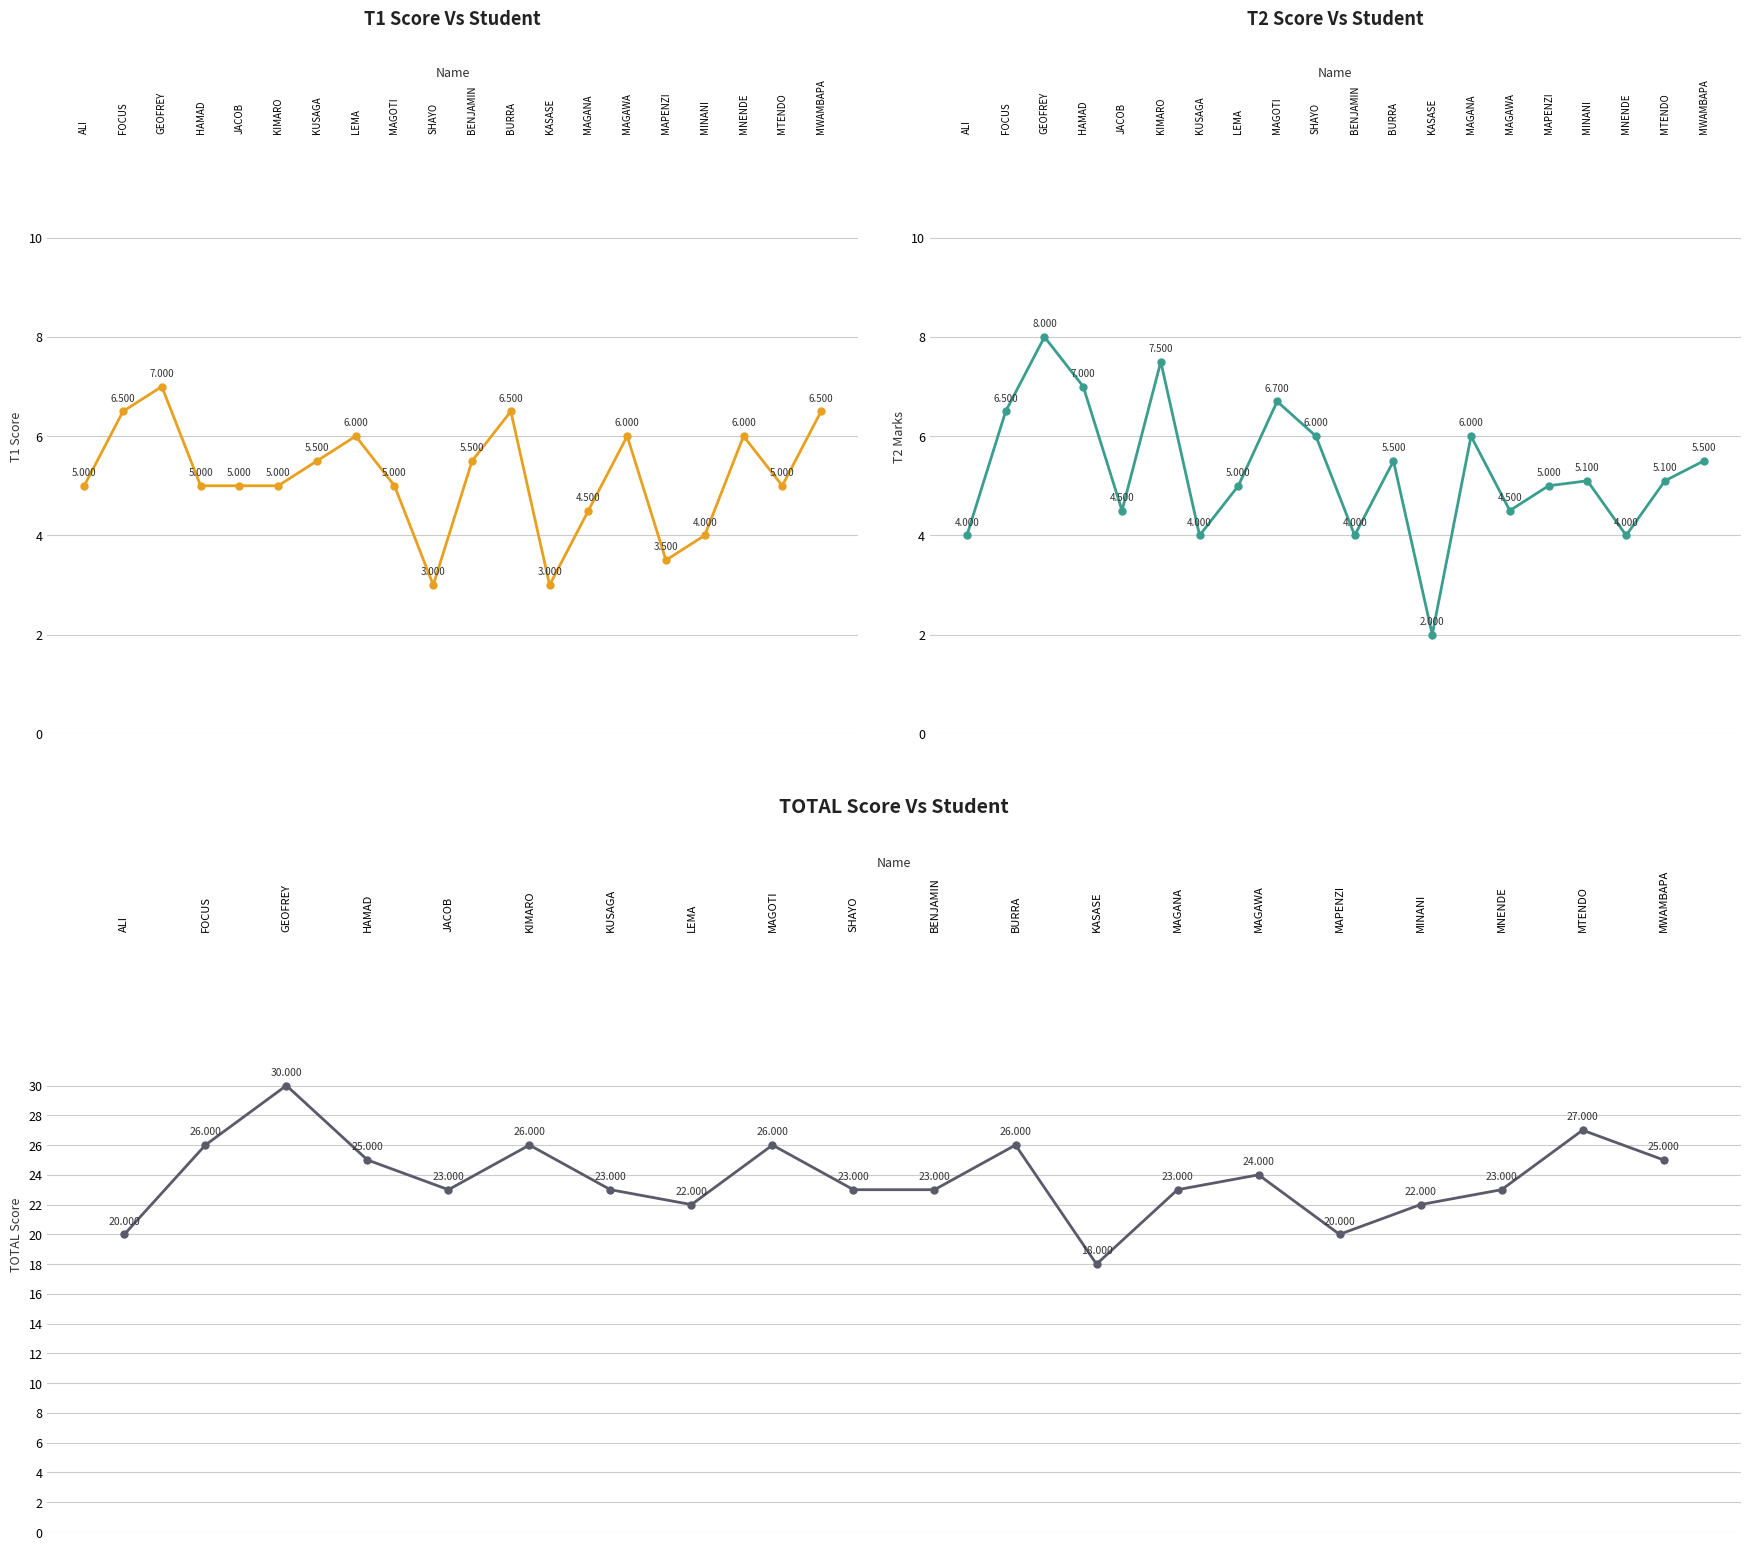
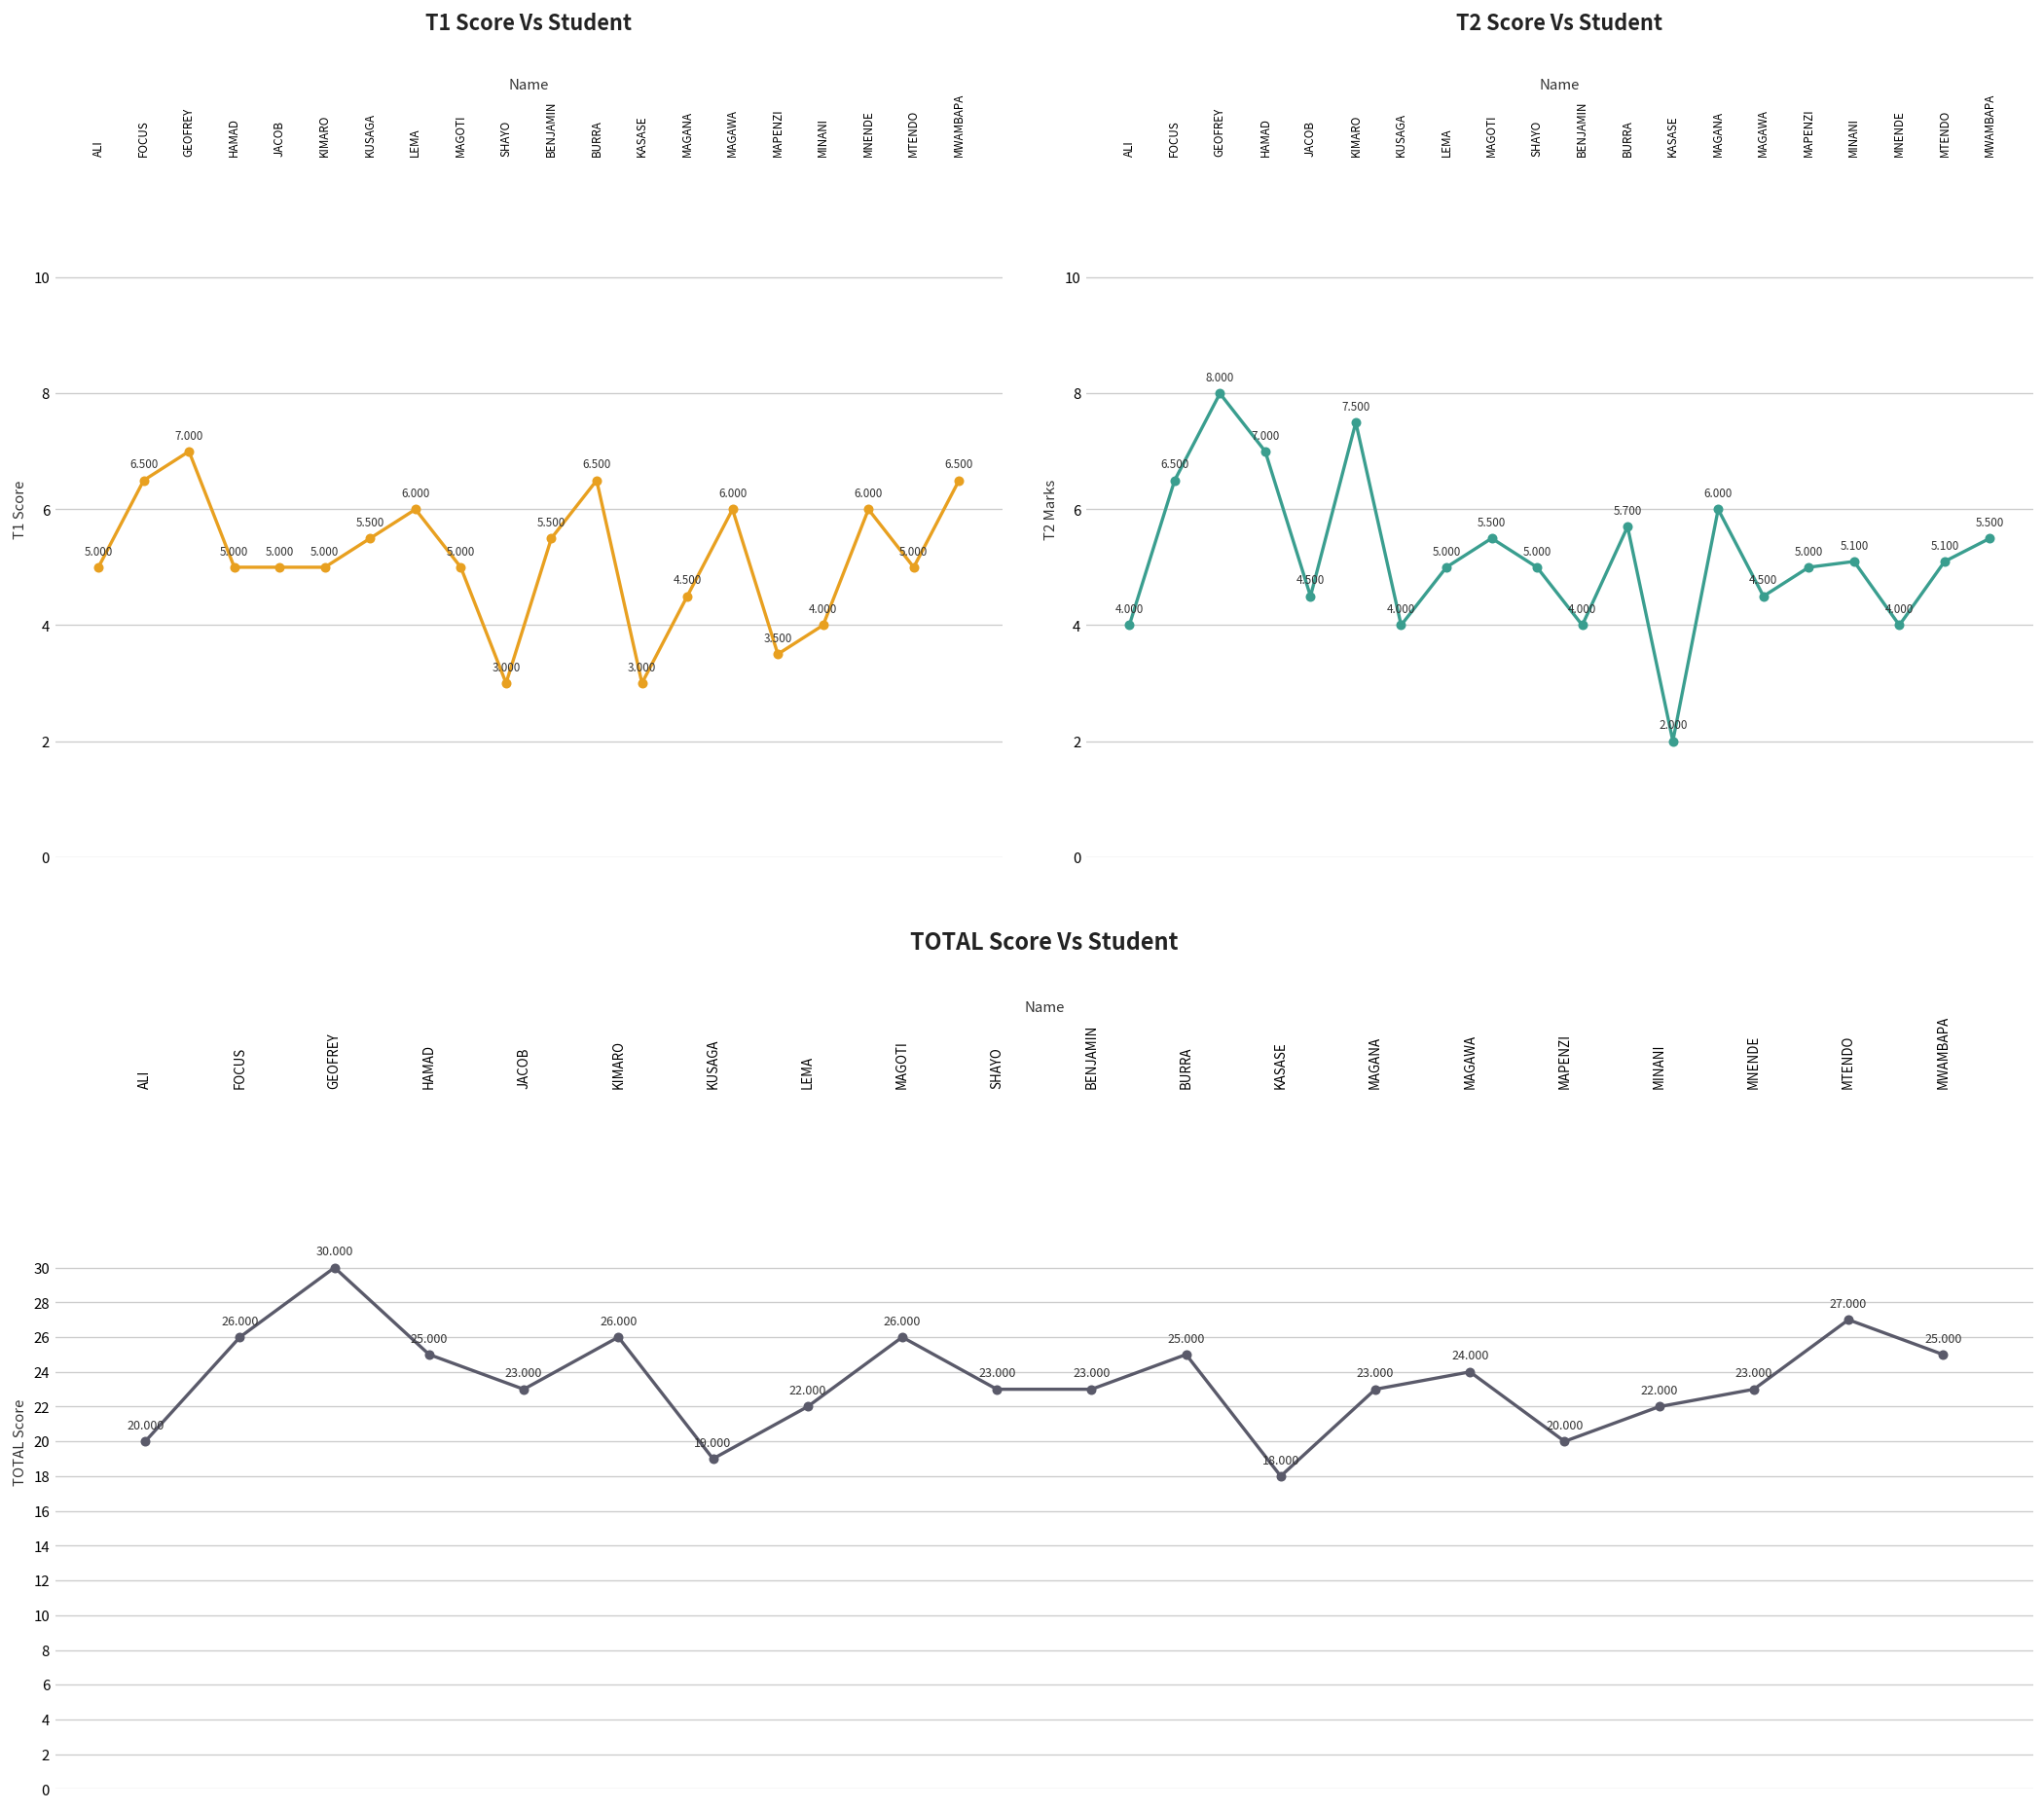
T2 Score Vs Student, MAGOTI: 6.700 -> 5.500
T2 Score Vs Student, SHAYO: 6.000 -> 5.000
T2 Score Vs Student, BURRA: 5.500 -> 5.700
TOTAL Score Vs Student, KUSAGA: 23.000 -> 19.000
TOTAL Score Vs Student, BURRA: 26.000 -> 25.000
